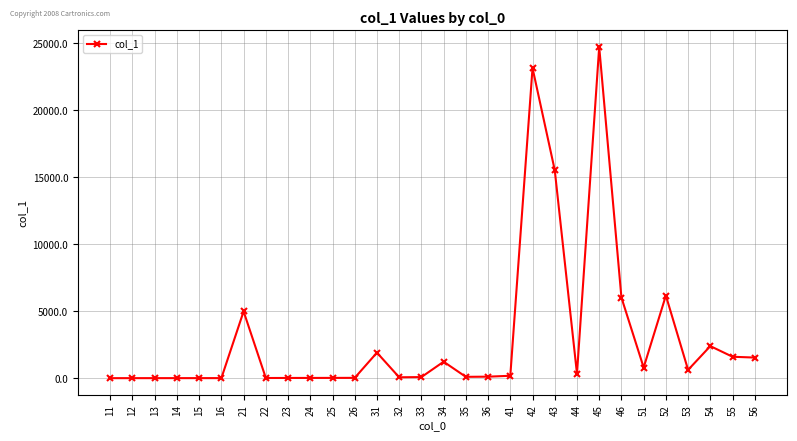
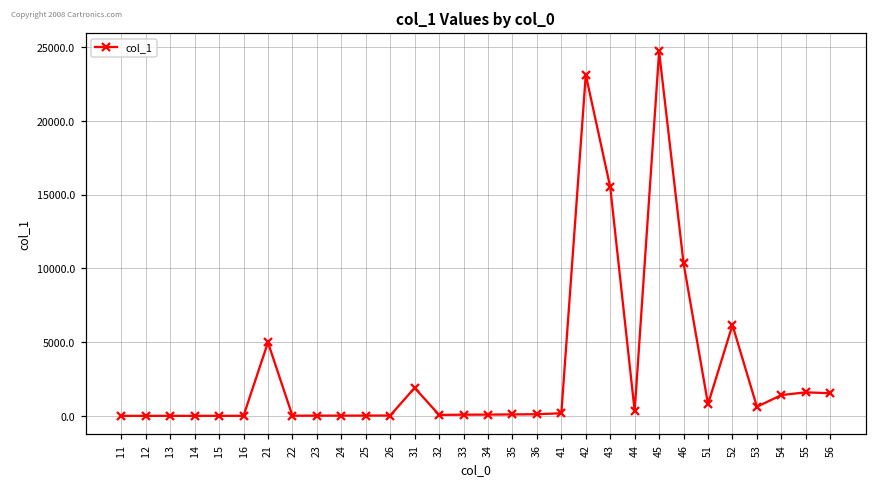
34: 1200 -> 100
46: 6000 -> 10400
54: 2400 -> 1400
